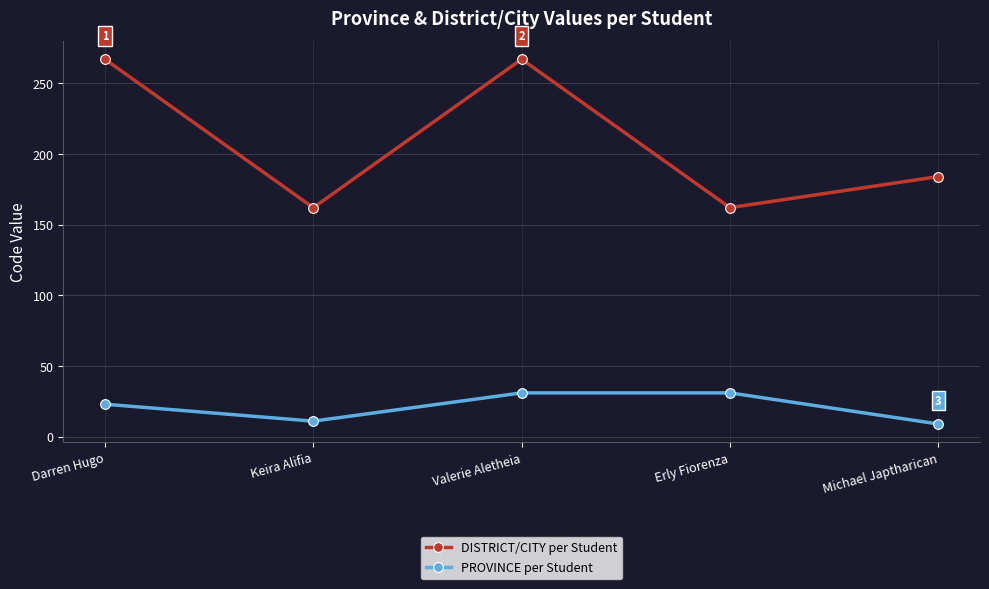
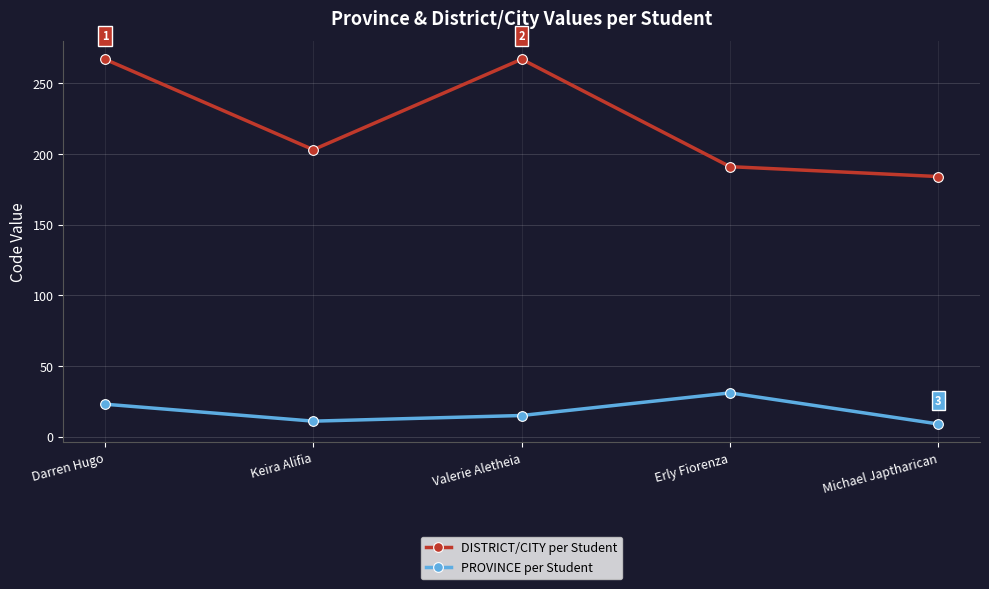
DISTRICT/CITY per Student, Keira Alifia: 162 -> 203
PROVINCE per Student, Valerie Aletheia: 31 -> 15
DISTRICT/CITY per Student, Erly Fiorenza: 162 -> 191
